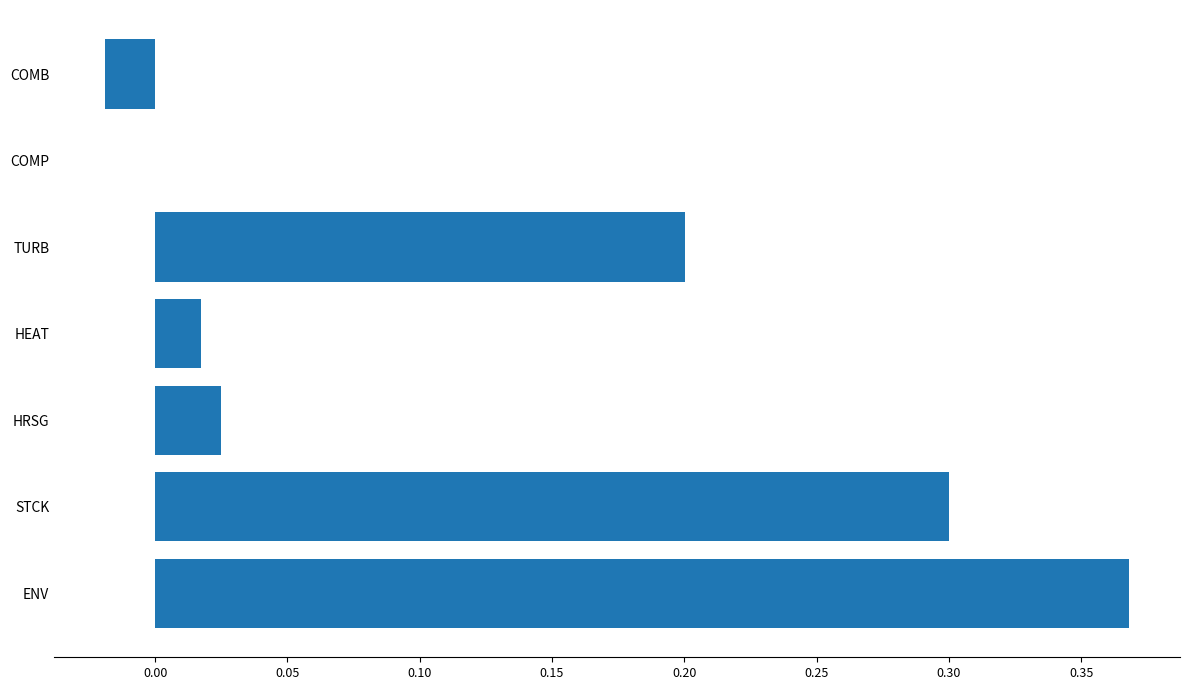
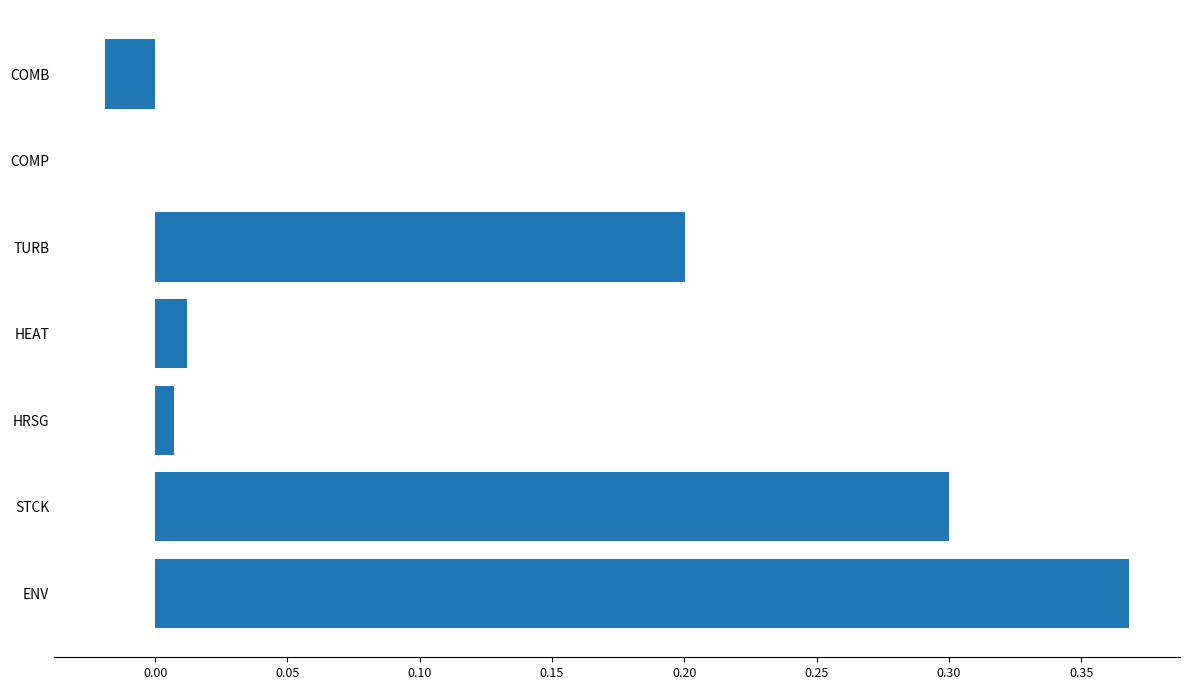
HEAT: 0.017 -> 0.012
HRSG: 0.025 -> 0.007
